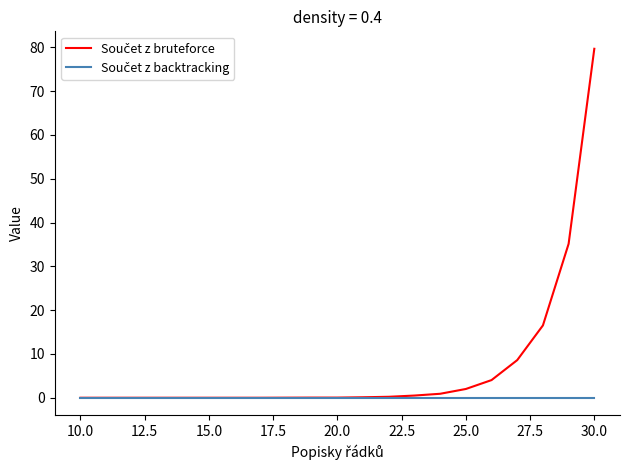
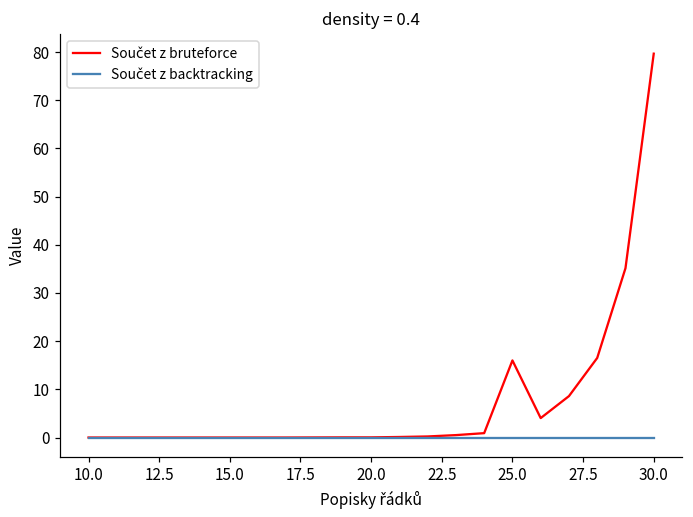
Součet z bruteforce, 25.0: 2 -> 16
